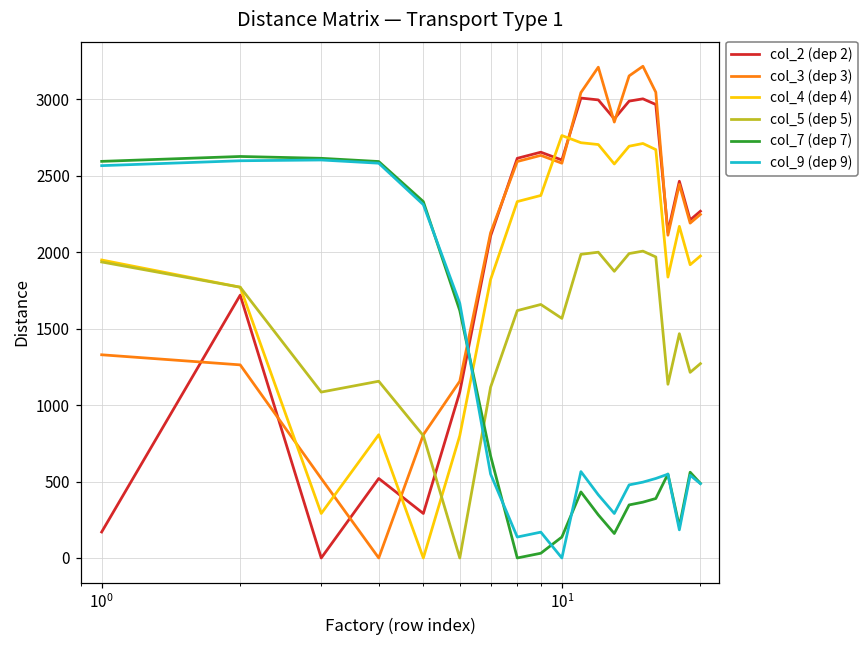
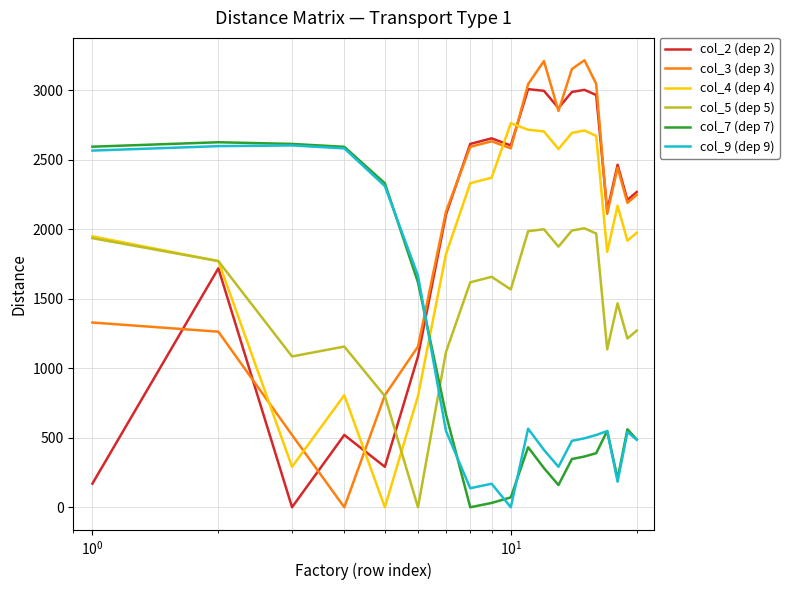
col_7 (dep 7), 10^1: 140 -> 70
